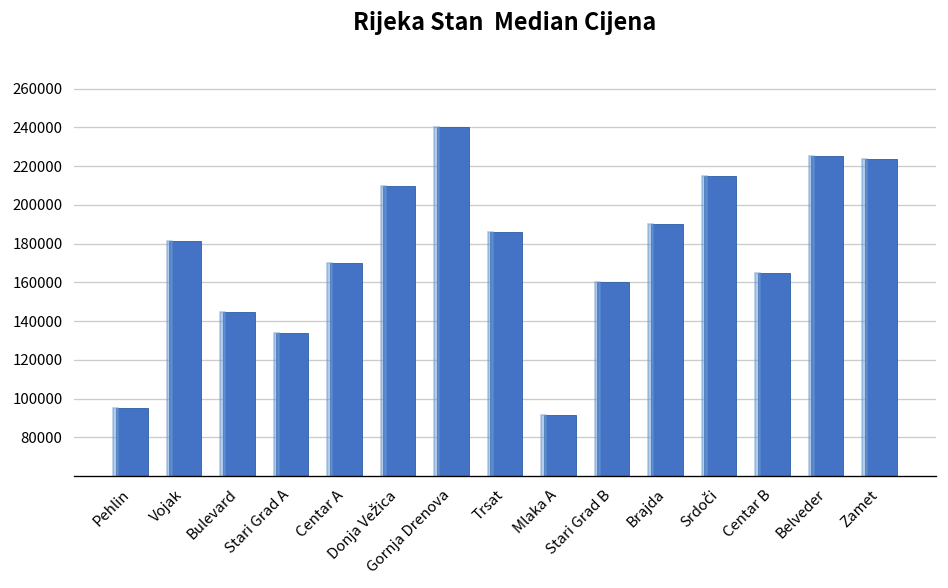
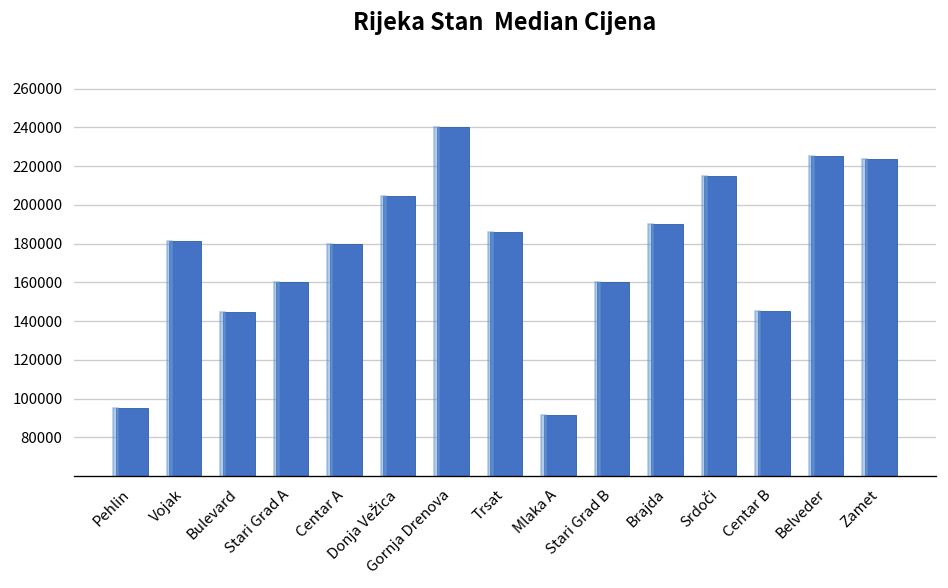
Stari Grad A: 134000 -> 160000
Centar A: 170000 -> 180000
Donja Vežica: 210000 -> 205000
Centar B: 165000 -> 145000
